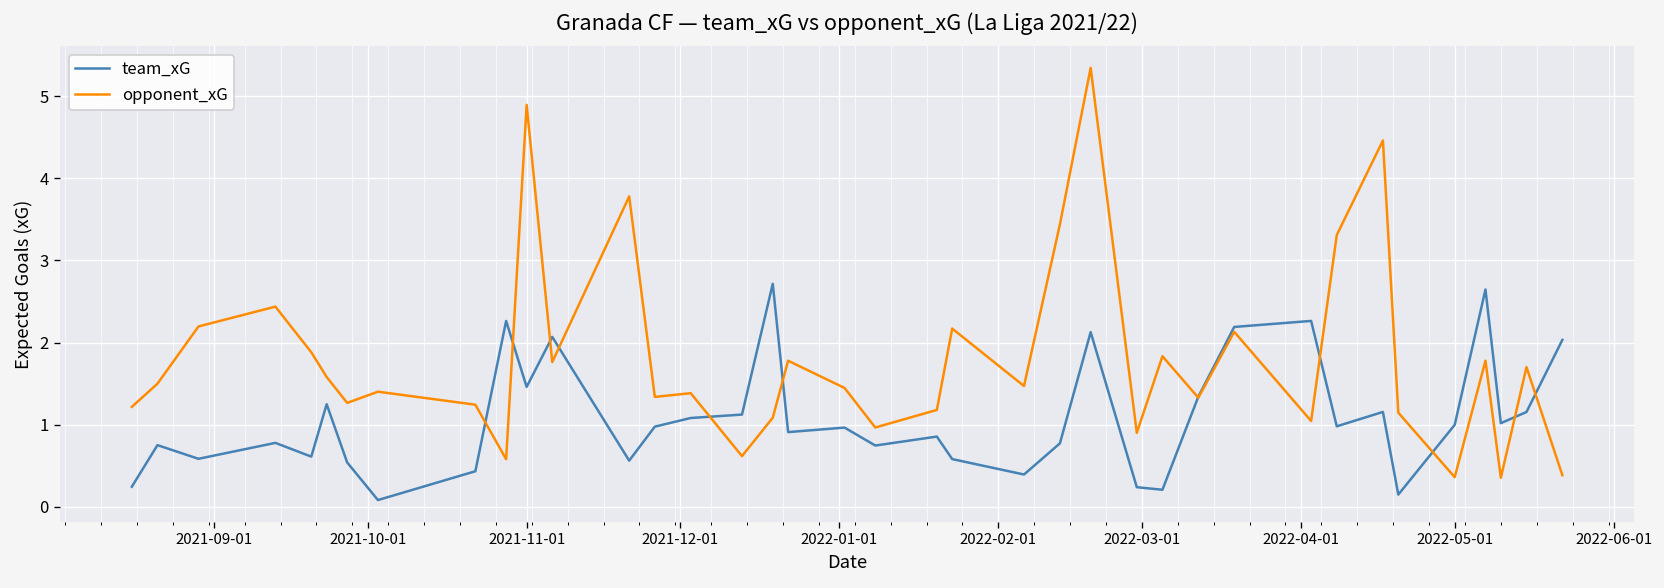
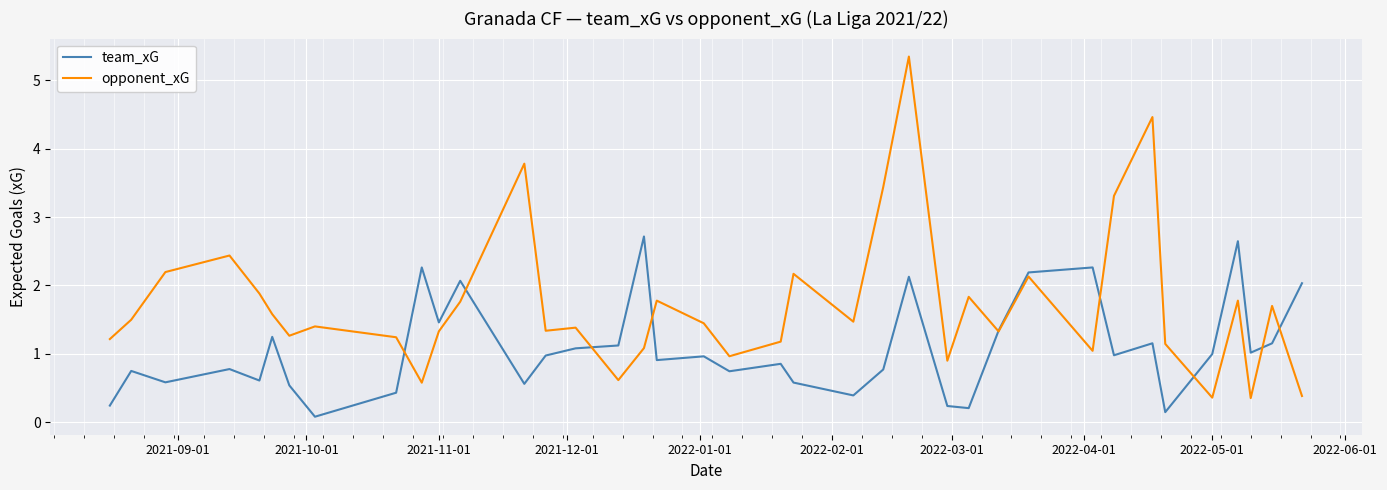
opponent_xG, 2021-11-01: 4.9 -> 1.3
